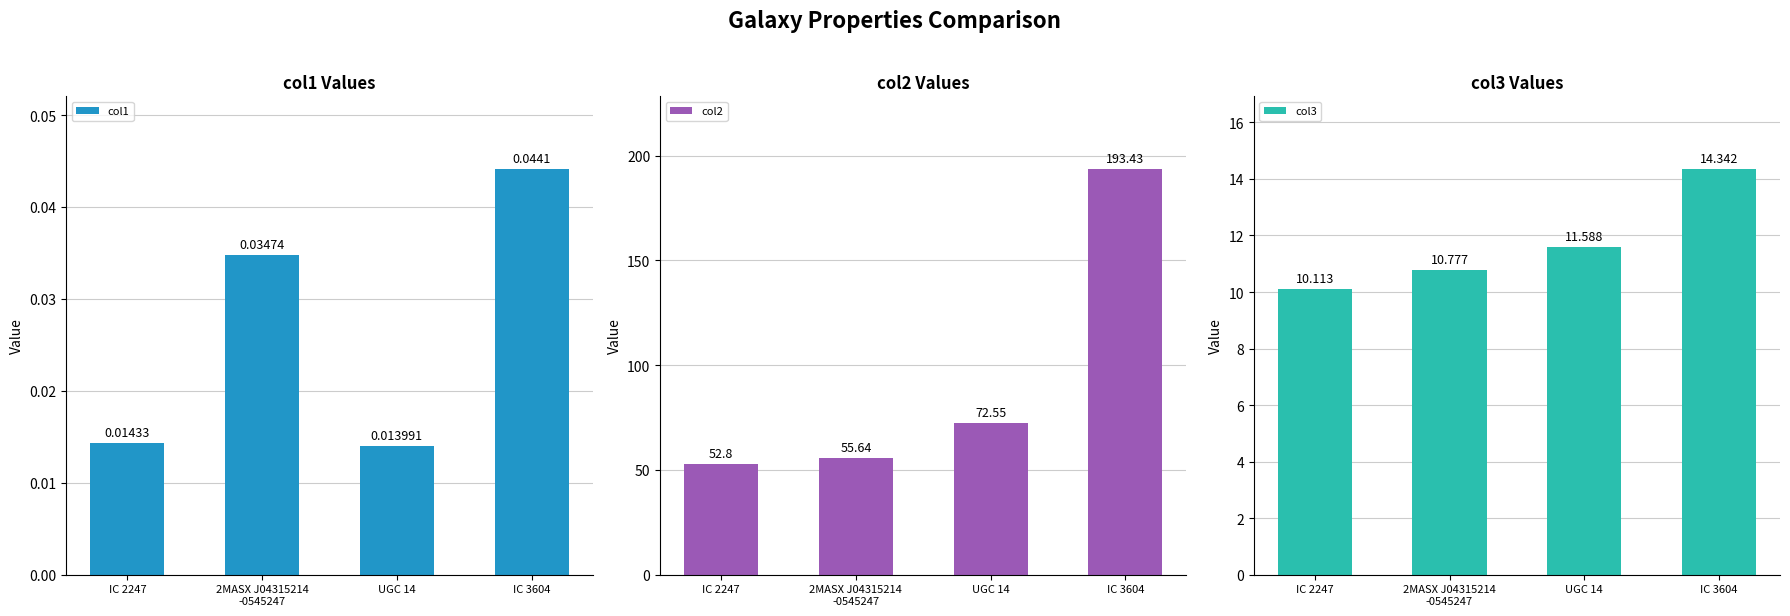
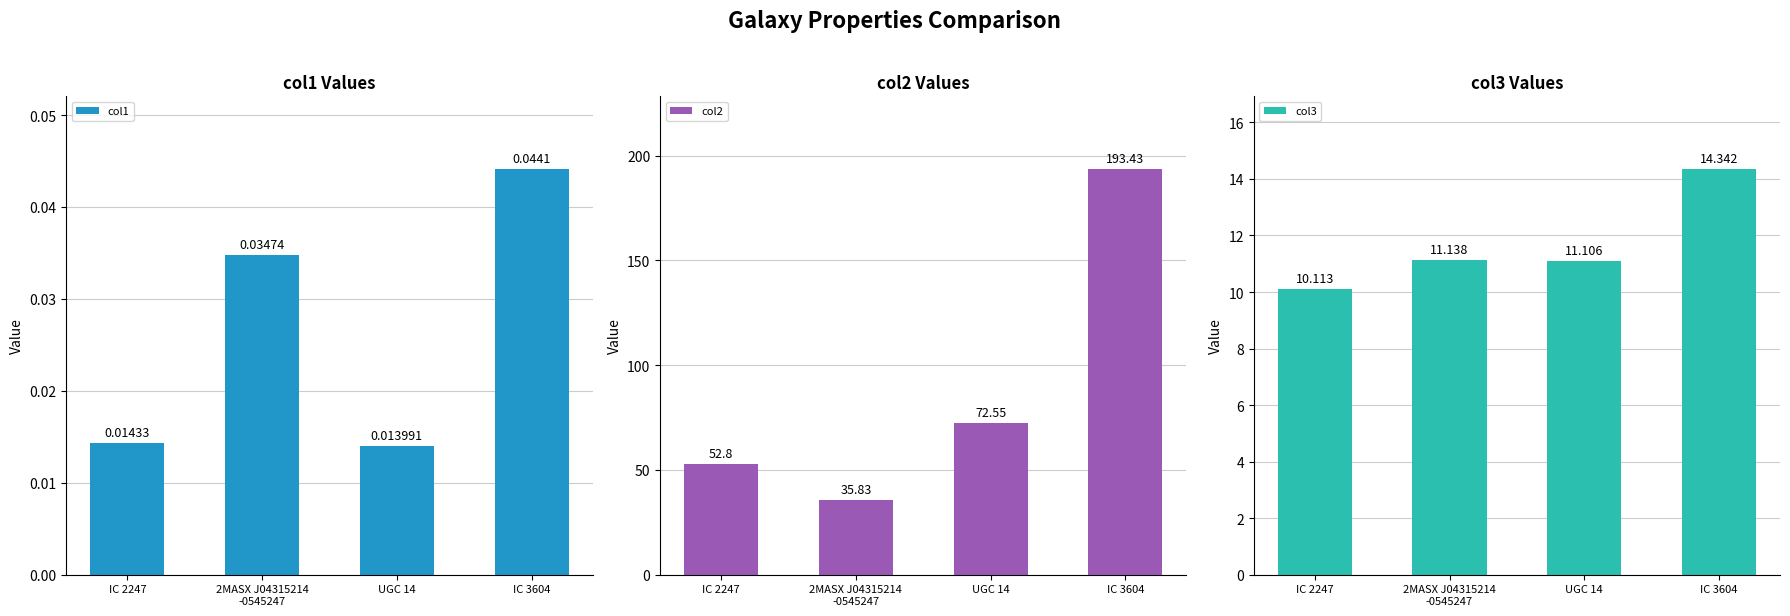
col2 Values, 2MASX J04315214 -0545247: 55.64 -> 35.83
col3 Values, 2MASX J04315214 -0545247: 10.777 -> 11.138
col3 Values, UGC 14: 11.588 -> 11.106
